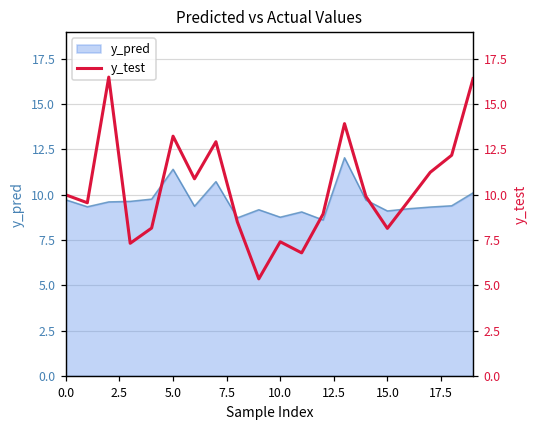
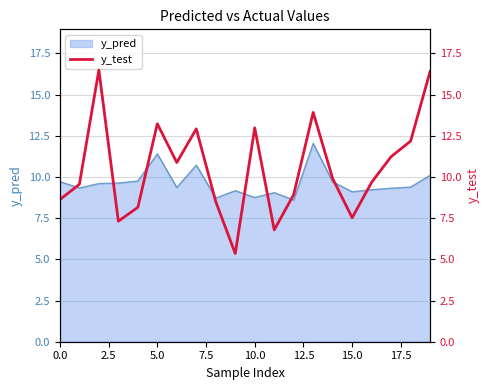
y_test, 0.0: 10.0 -> 8.6
y_test, 10.0: 7.4 -> 13.0
y_test, 15.0: 8.1 -> 7.5
